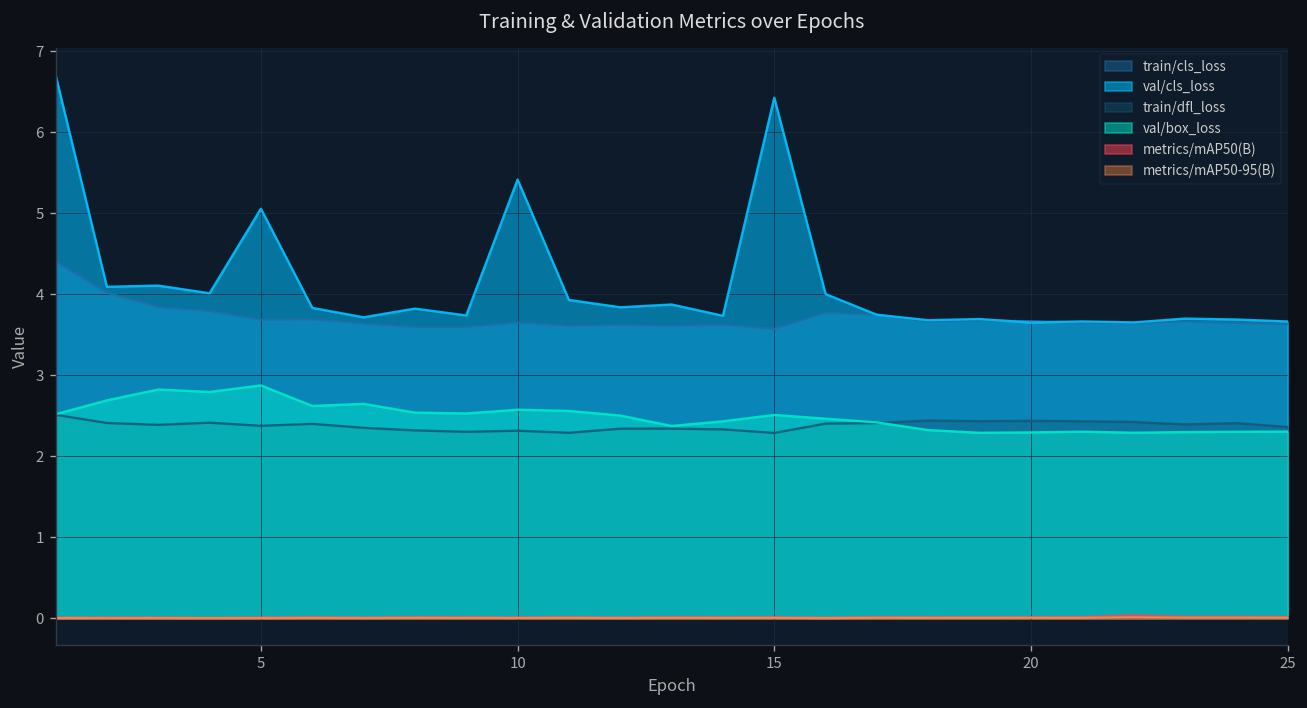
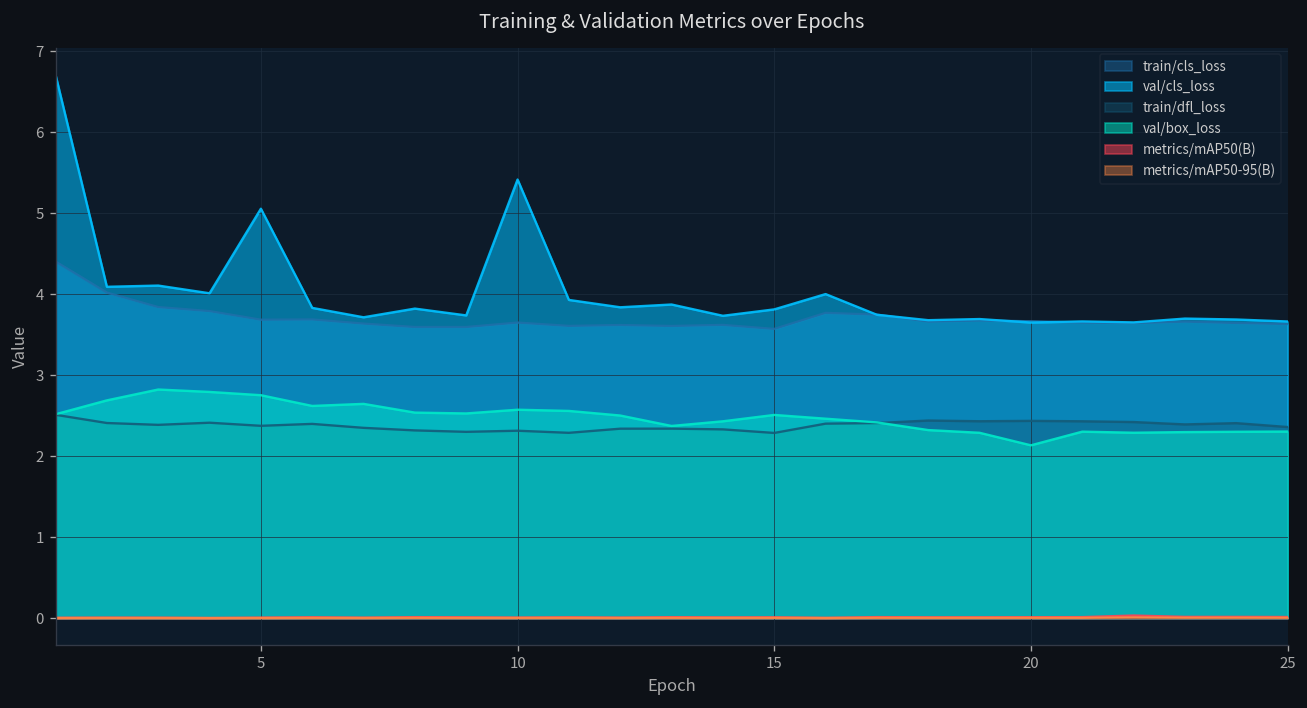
val/box_loss, 5: 2.9 -> 2.8
val/cls_loss, 15: 6.4 -> 3.8
val/box_loss, 20: 2.3 -> 2.1
